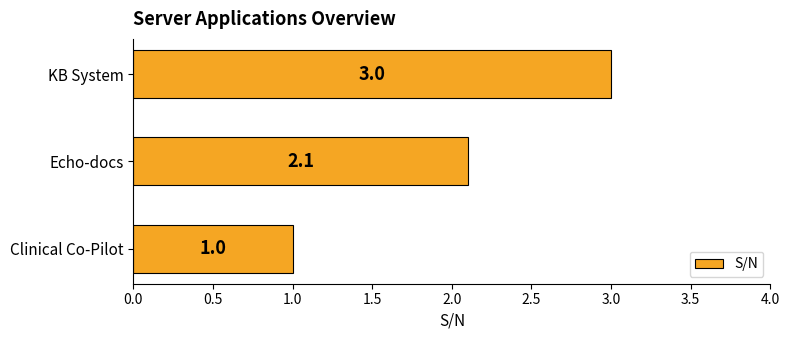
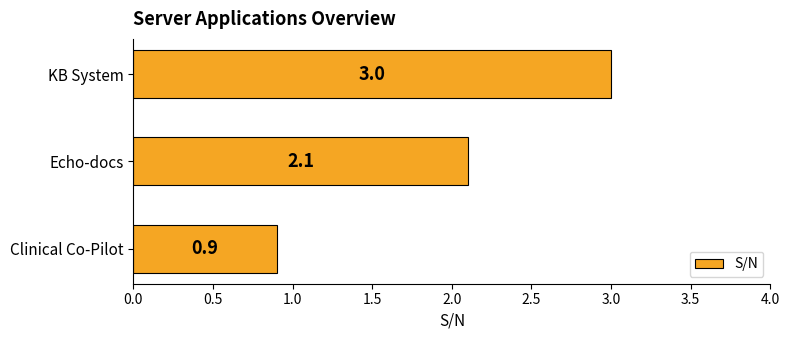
Clinical Co-Pilot: 1.0 -> 0.9
